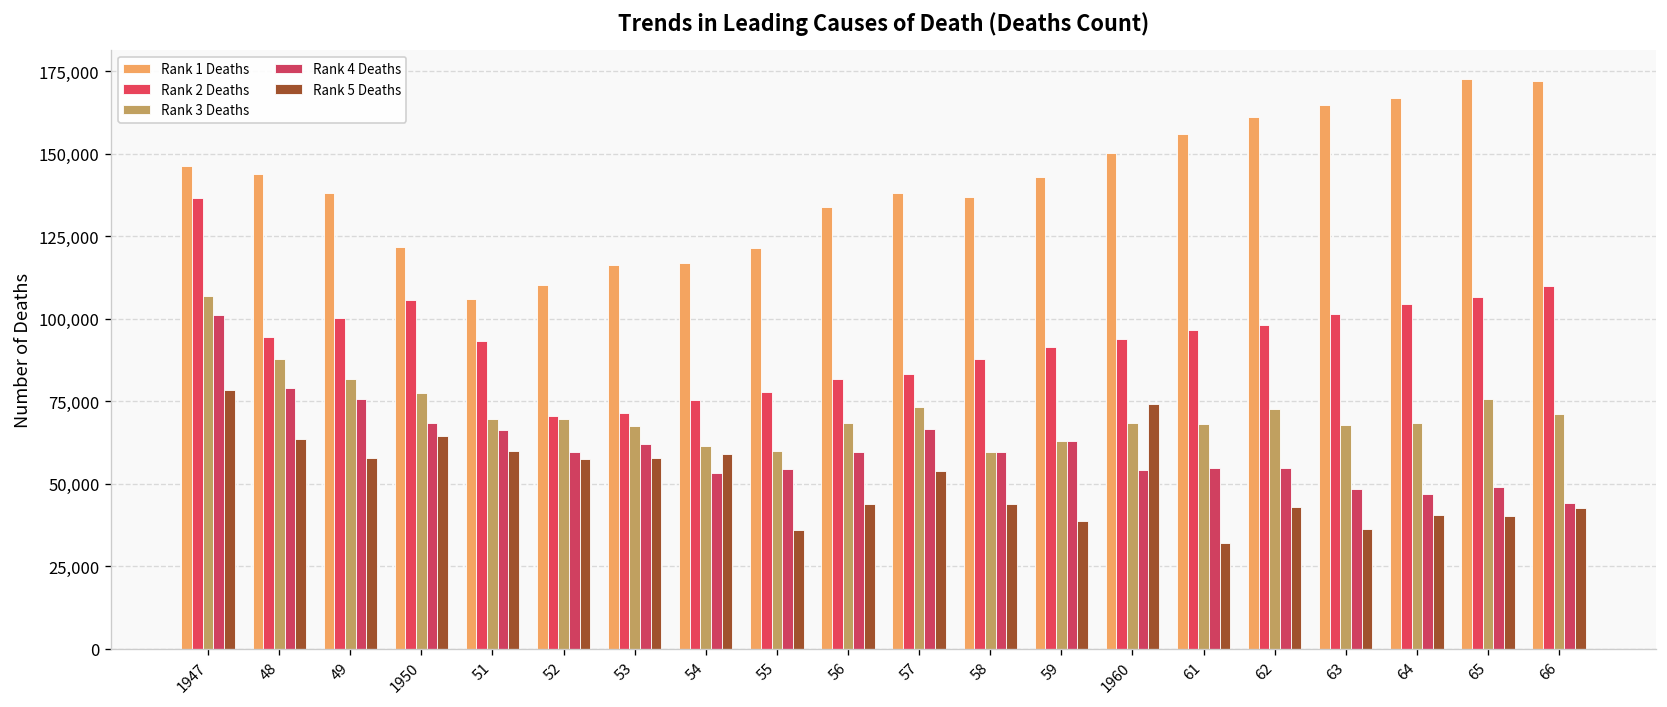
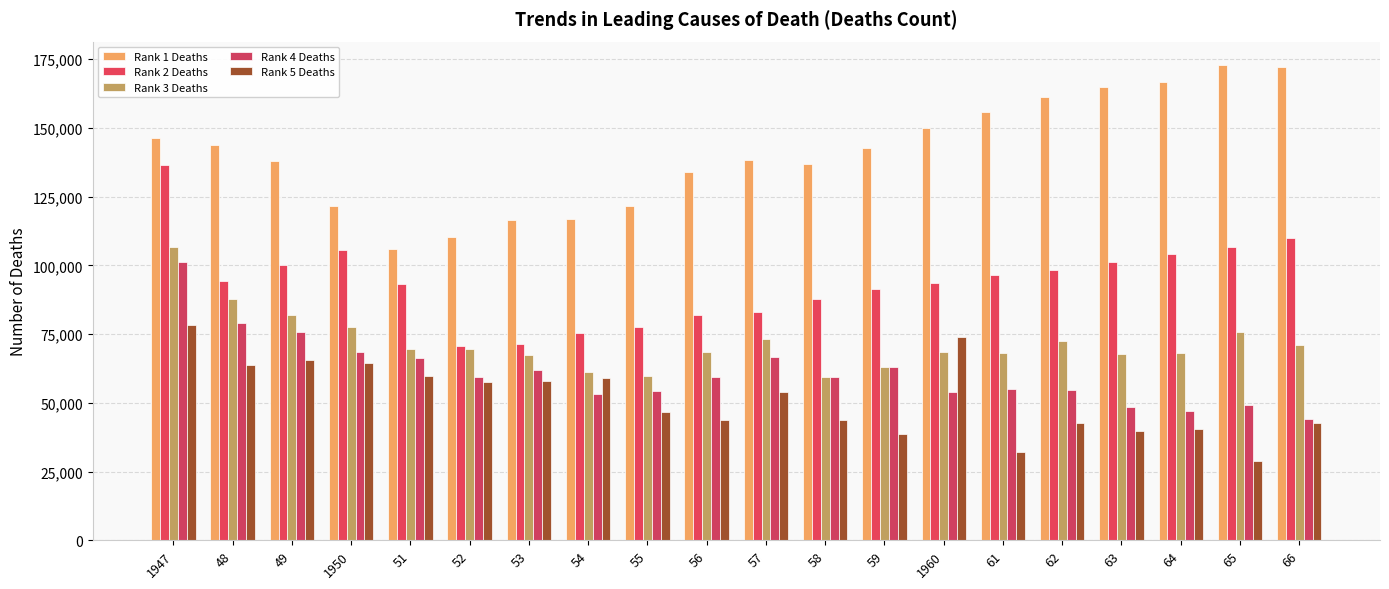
Rank 5 Deaths, 49: 58,000 -> 66,000
Rank 5 Deaths, 55: 36,000 -> 47,000
Rank 5 Deaths, 63: 36,000 -> 40,000
Rank 5 Deaths, 65: 40,000 -> 29,000
